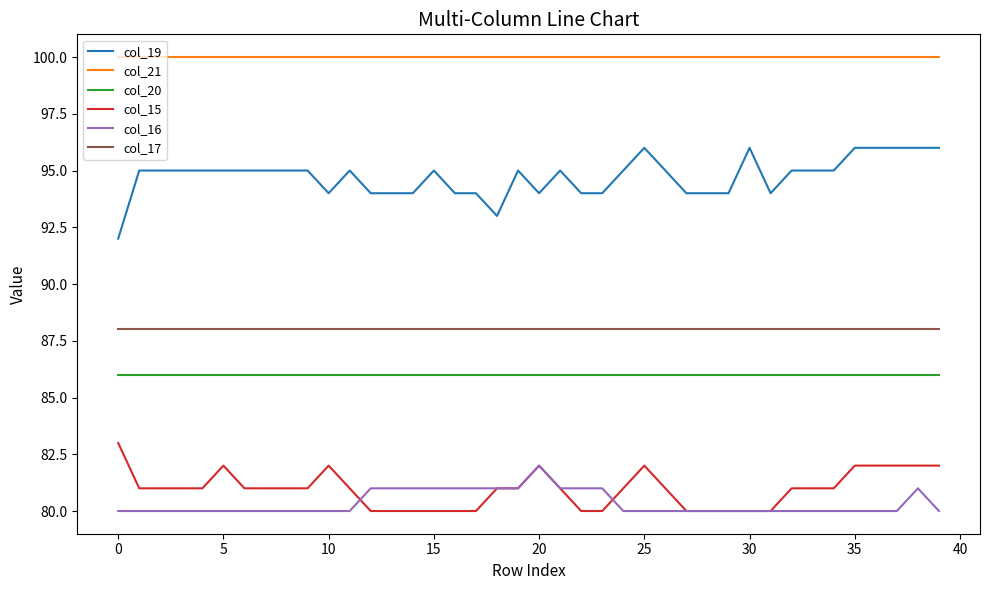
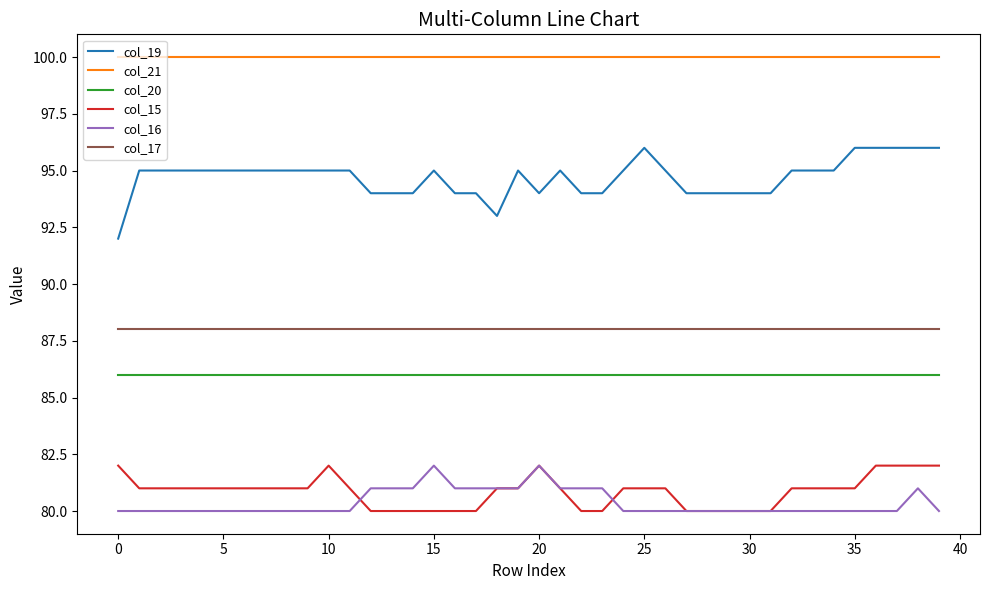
col_15, 0: 83 -> 82
col_15, 5: 82 -> 81
col_19, 10: 94 -> 95
col_16, 15: 81 -> 82
col_15, 25: 82 -> 81
col_19, 30: 96 -> 94
col_15, 35: 82 -> 81
